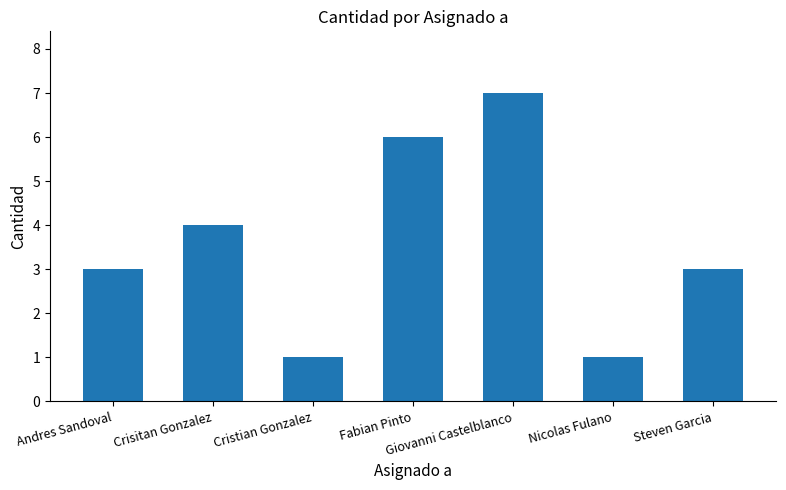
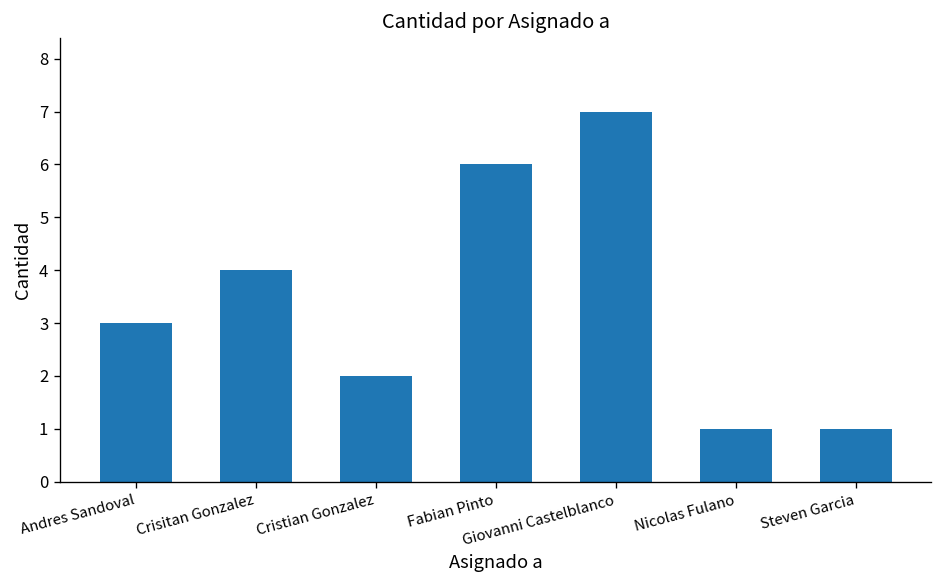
Cristian Gonzalez: 1 -> 2
Steven Garcia: 3 -> 1
